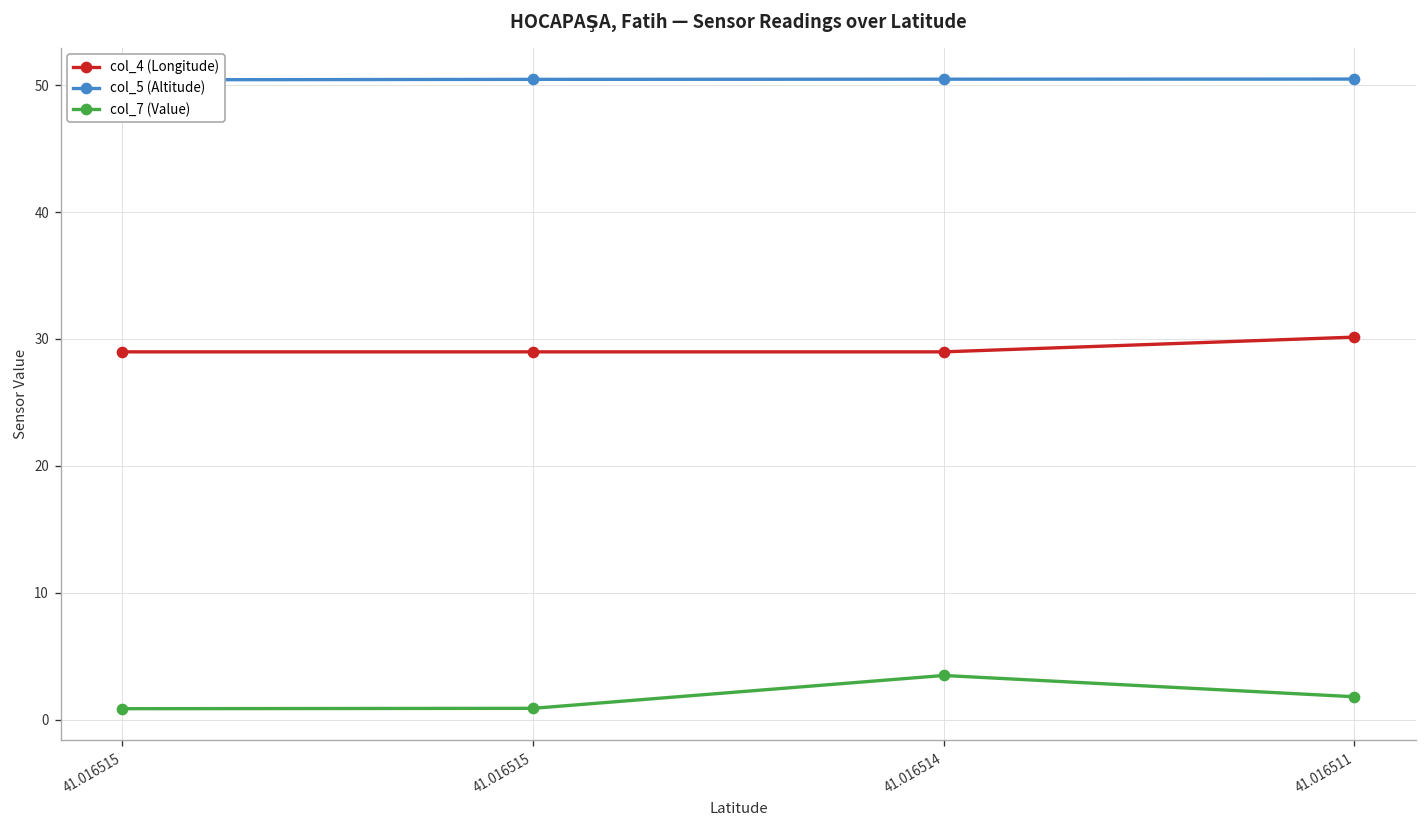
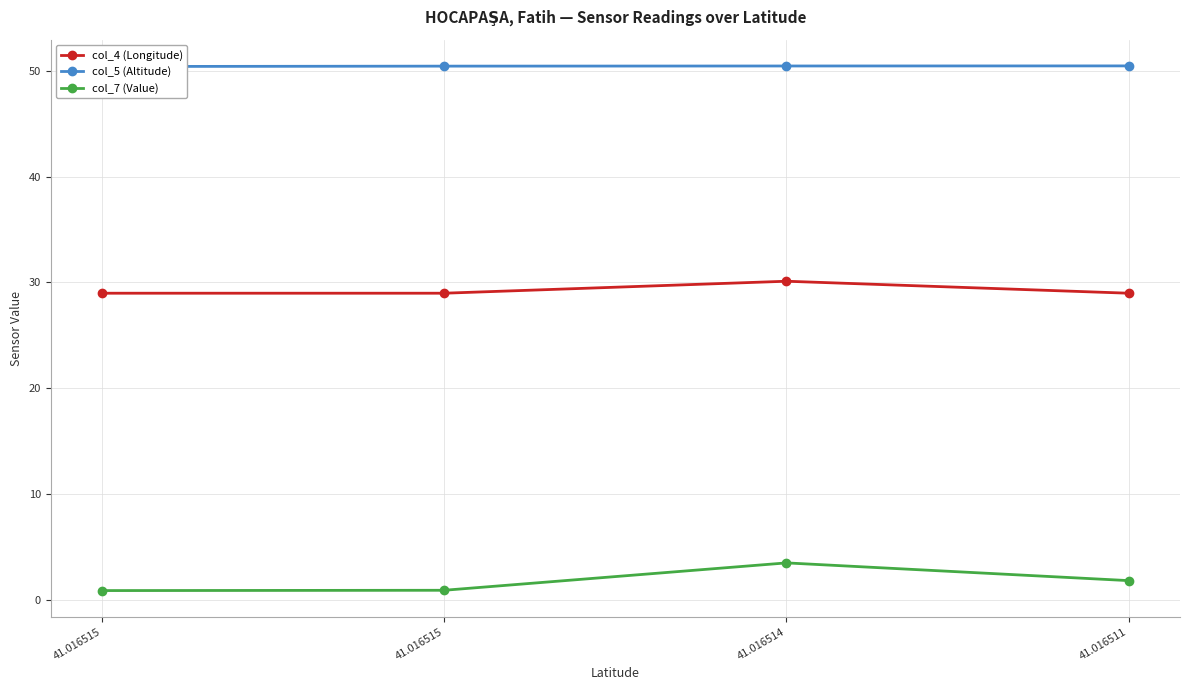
col_4 (Longitude), 41.016514: 29.0 -> 30.1
col_4 (Longitude), 41.016511: 30.1 -> 29.0
